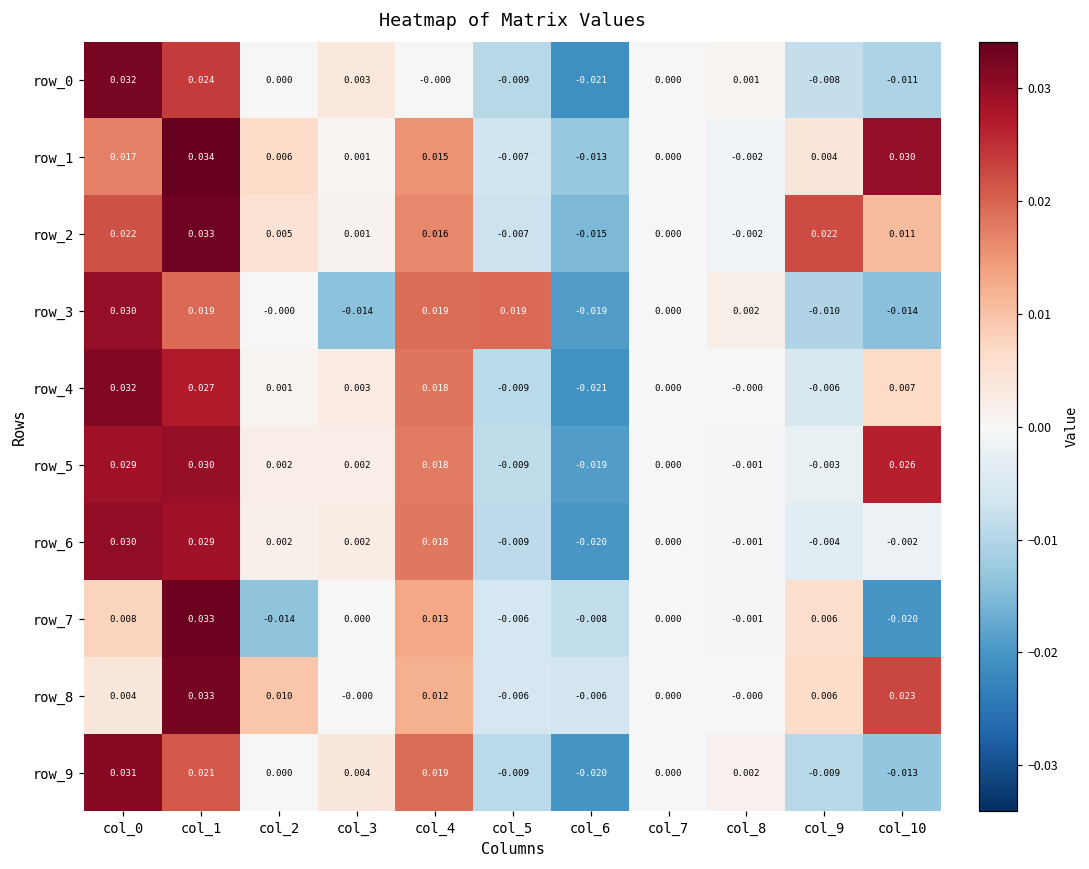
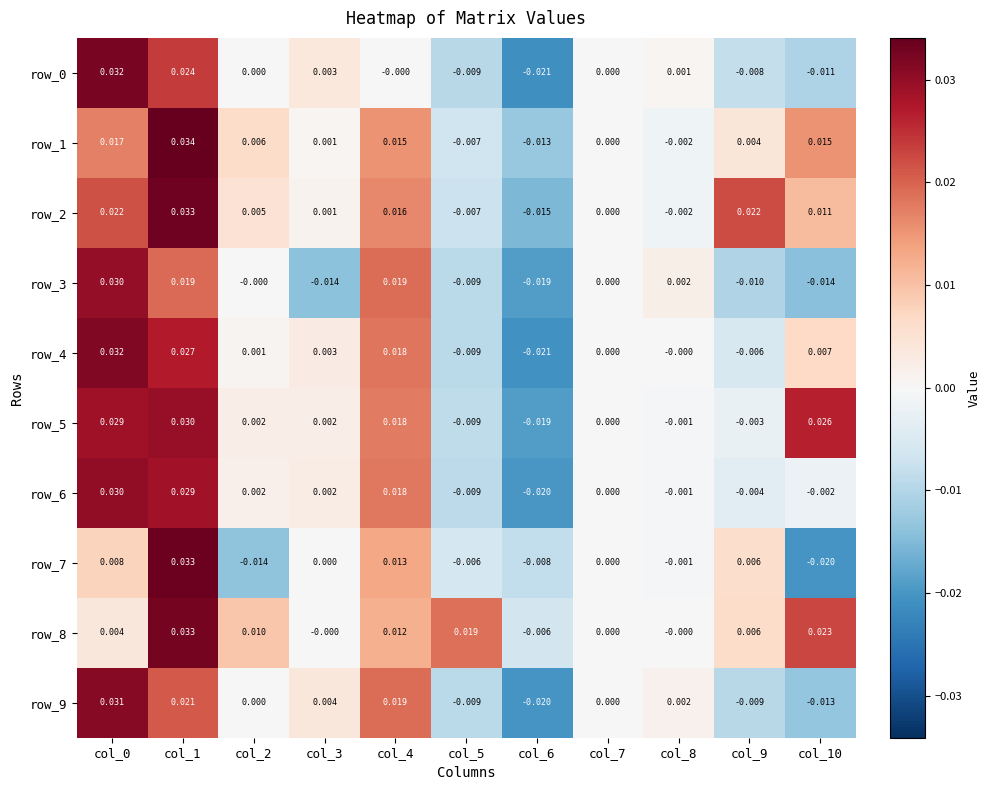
row_1, col_10: 0.030 -> 0.015
row_3, col_5: 0.019 -> -0.009
row_8, col_5: -0.006 -> 0.019
